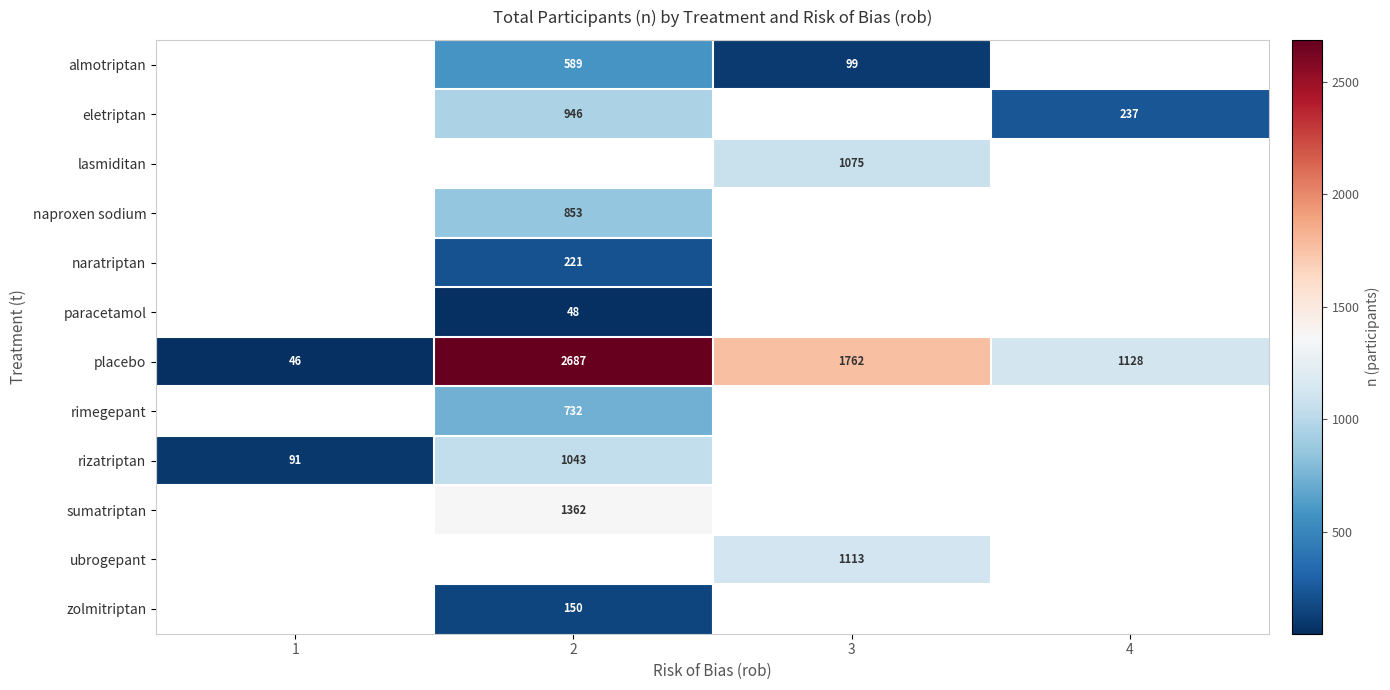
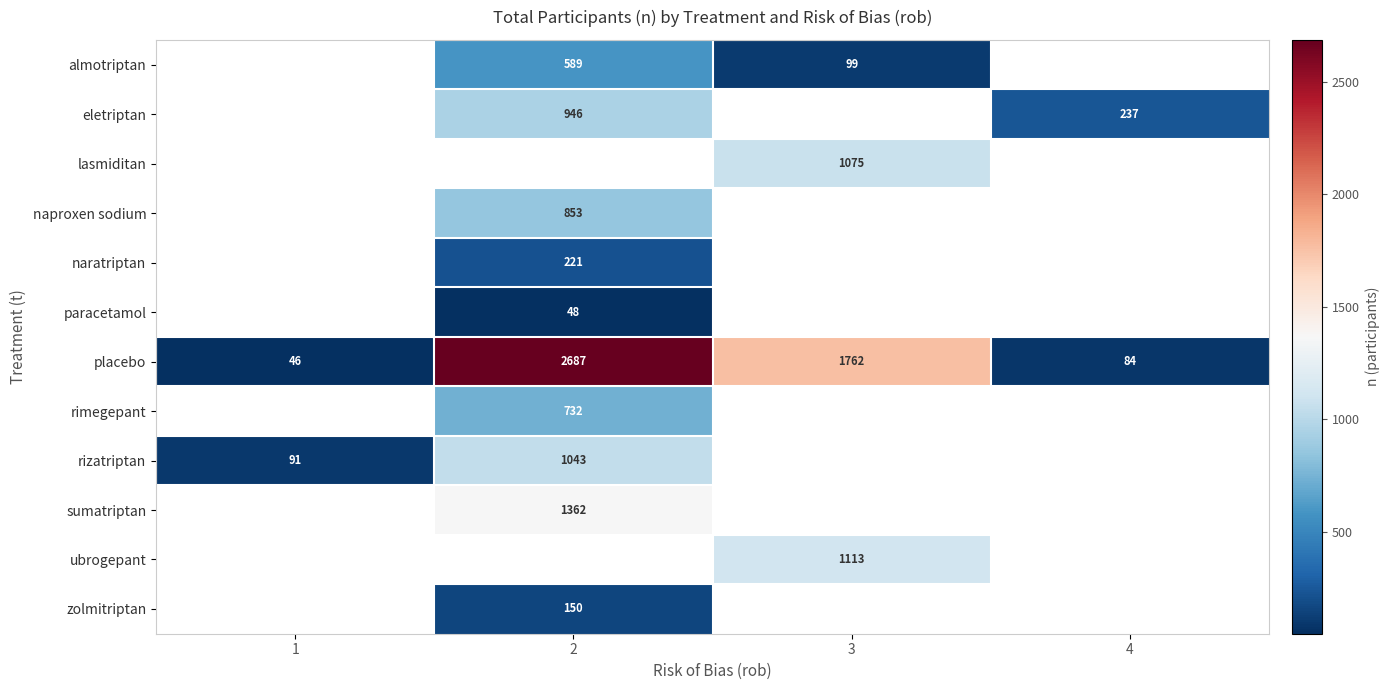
placebo, 4: 1128 -> 84
